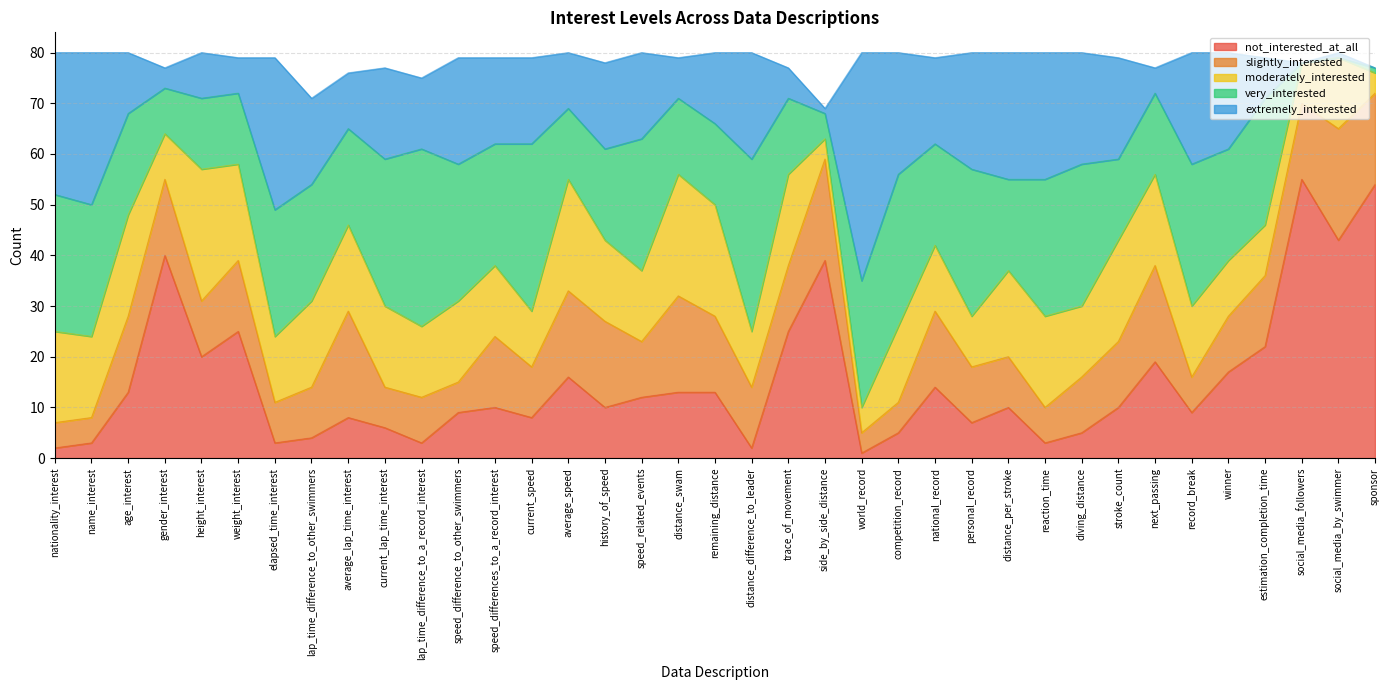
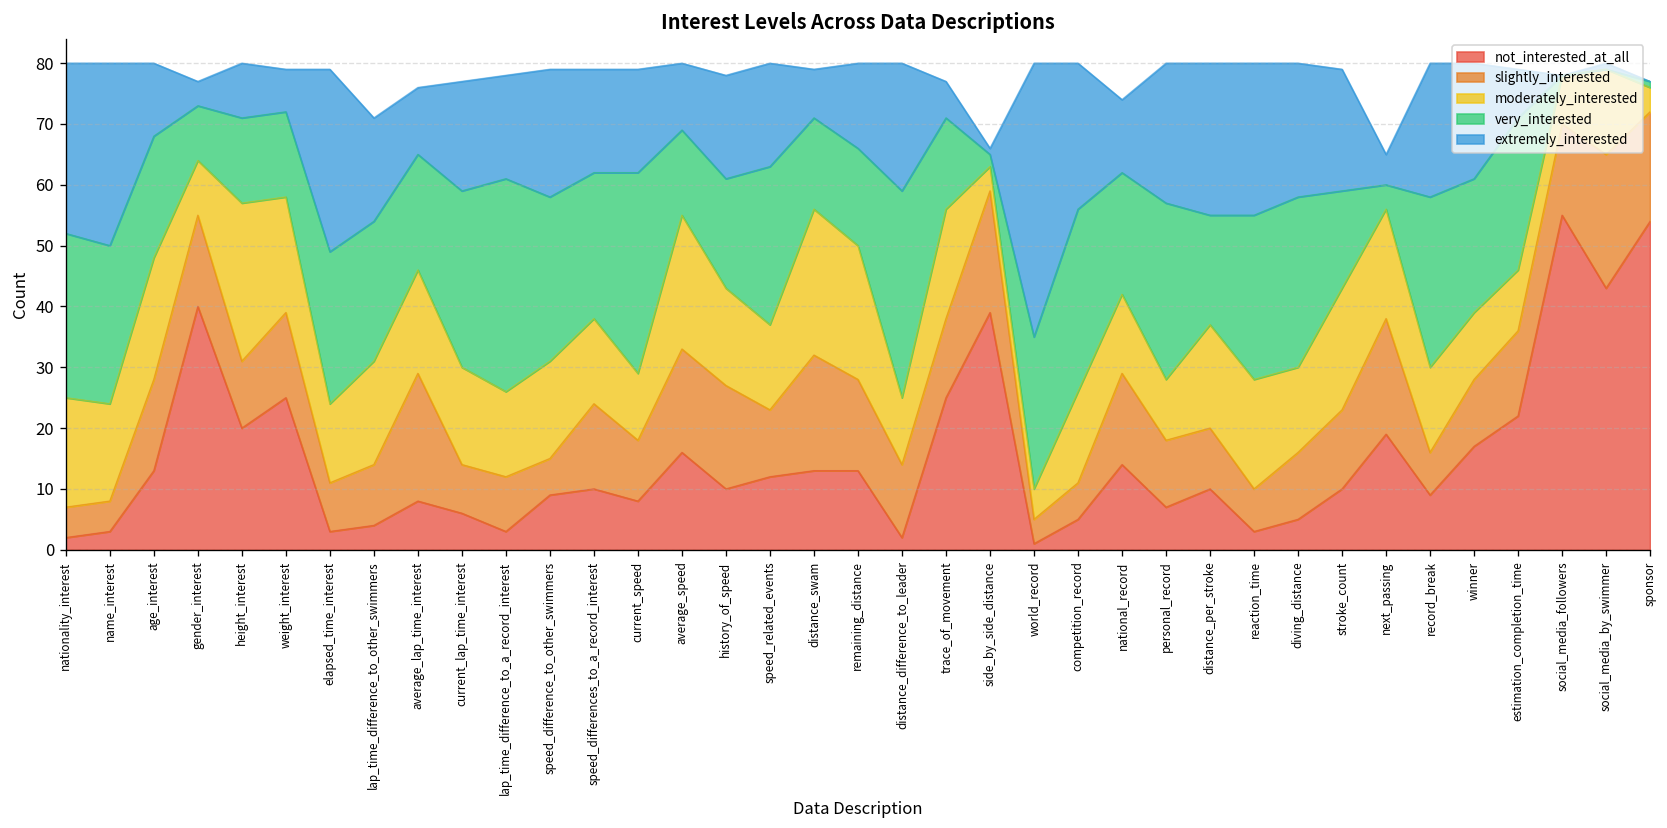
extremely_interested, lap_time_difference_to_a_record_interest: 14 -> 17
very_interested, side_by_side_distance: 5 -> 2
extremely_interested, national_record: 17 -> 12
very_interested, next_passing: 16 -> 4
